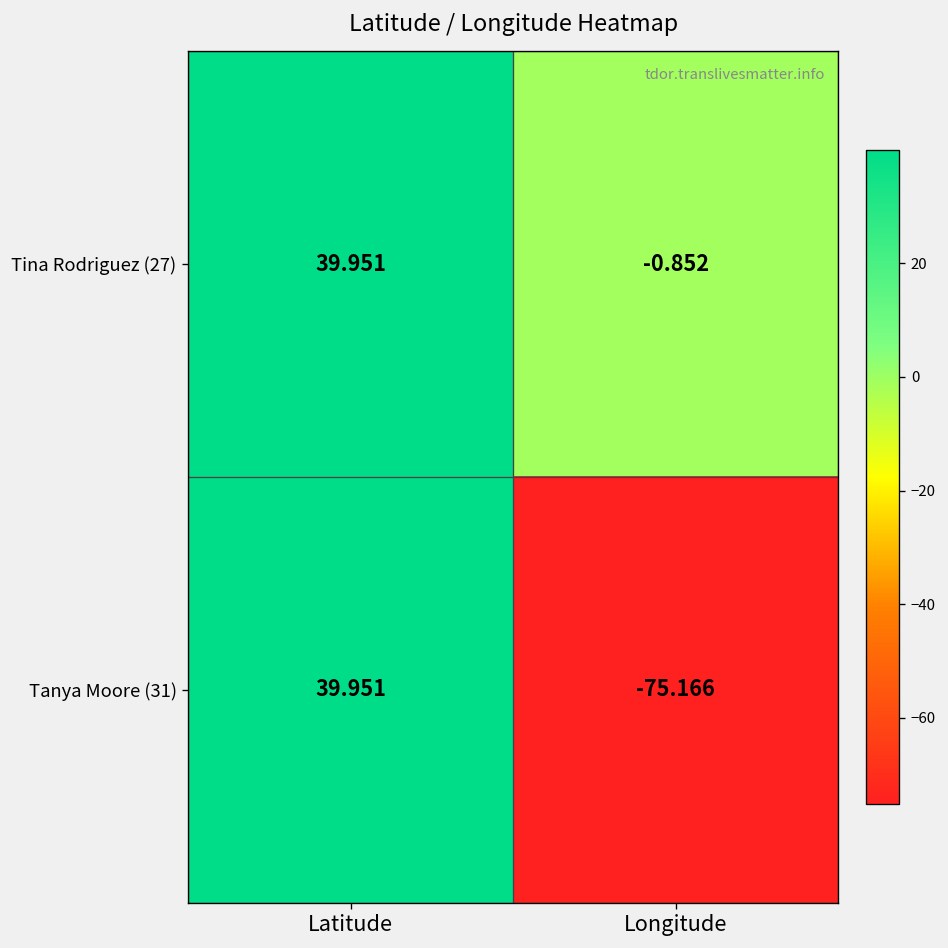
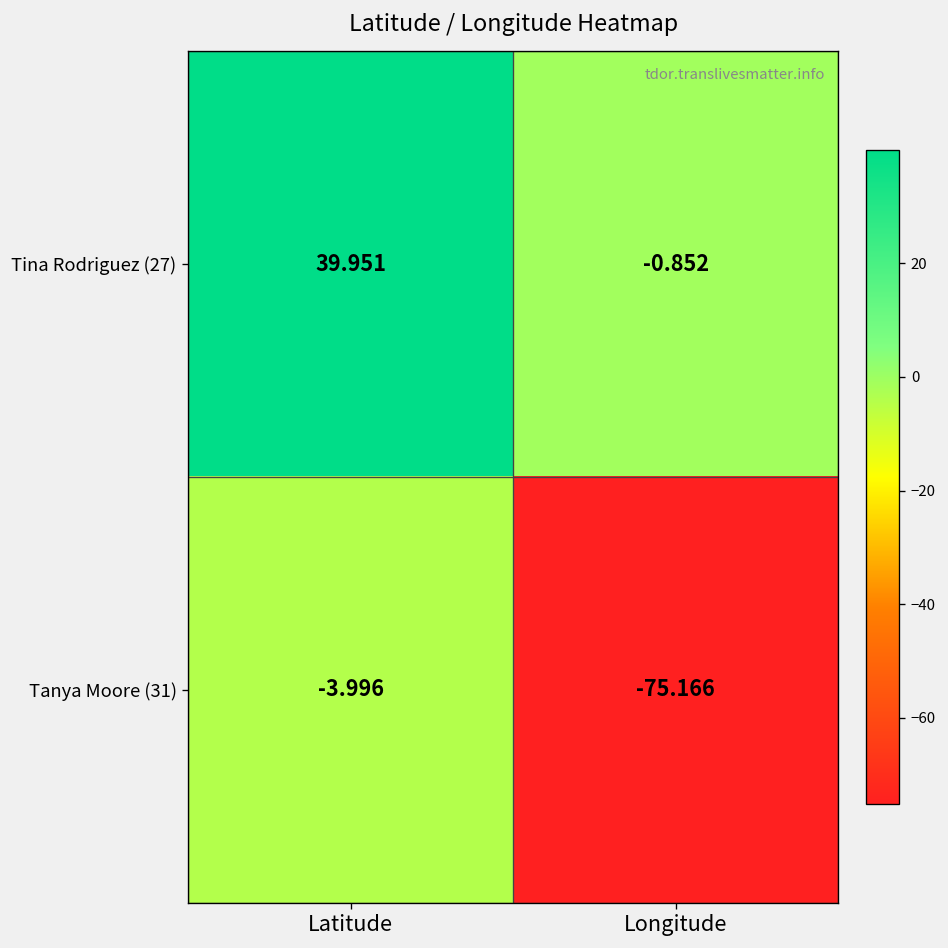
Tanya Moore (31), Latitude: 39.951 -> -3.996
